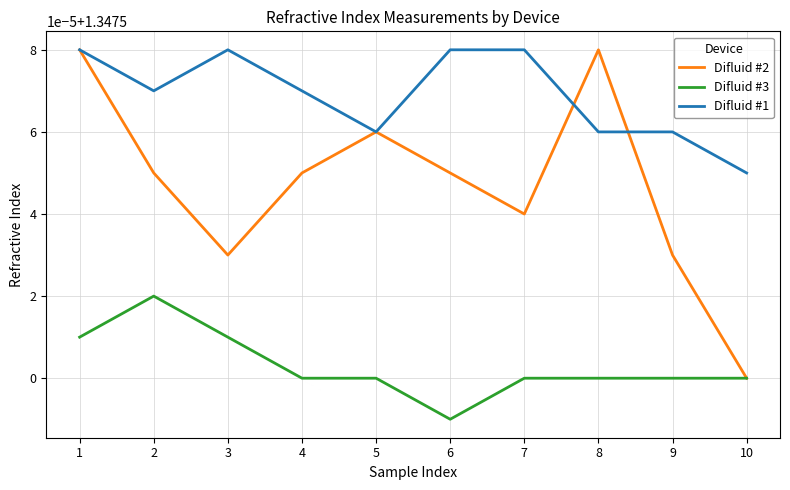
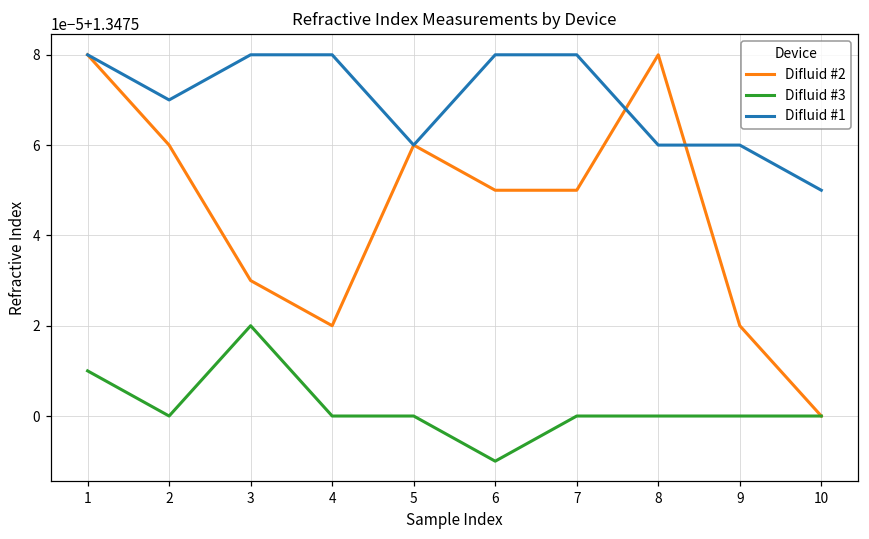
Difluid #2, 2: 1.34755 -> 1.34756
Difluid #3, 2: 1.34752 -> 1.34750
Difluid #3, 3: 1.34751 -> 1.34752
Difluid #2, 4: 1.34755 -> 1.34752
Difluid #1, 4: 1.34757 -> 1.34758
Difluid #2, 7: 1.34754 -> 1.34755
Difluid #2, 9: 1.34753 -> 1.34752
